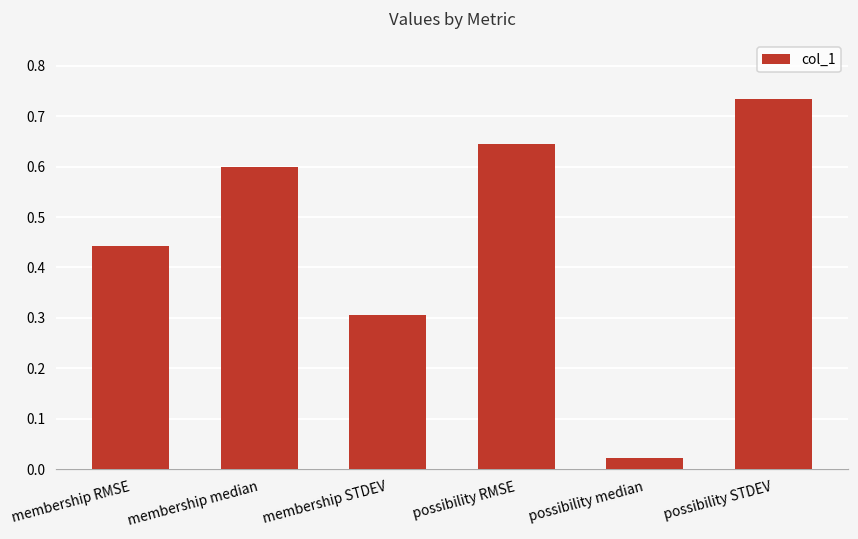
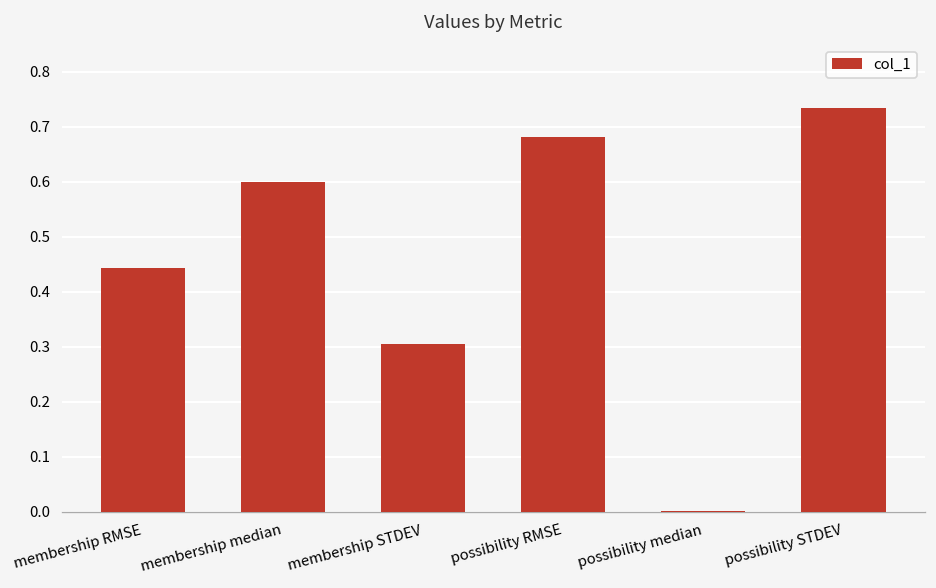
possibility RMSE: 0.64 -> 0.68
possibility median: 0.02 -> 0.00
